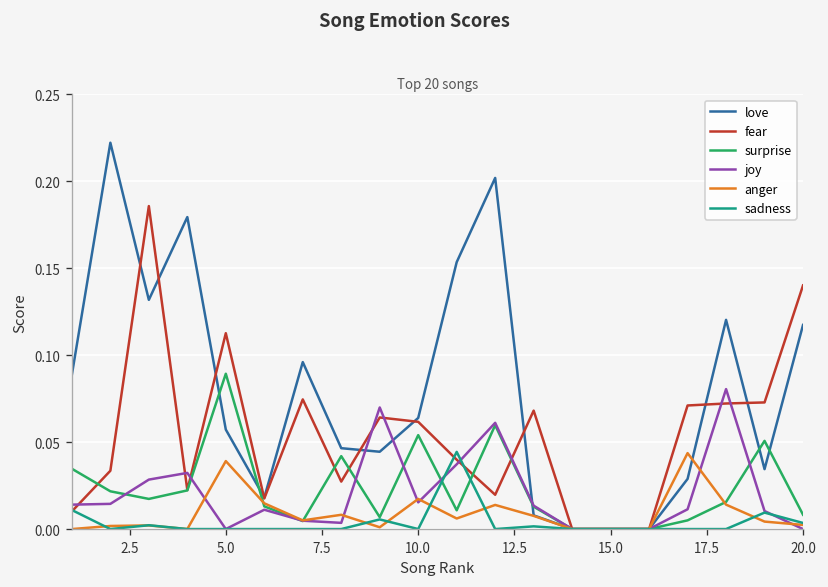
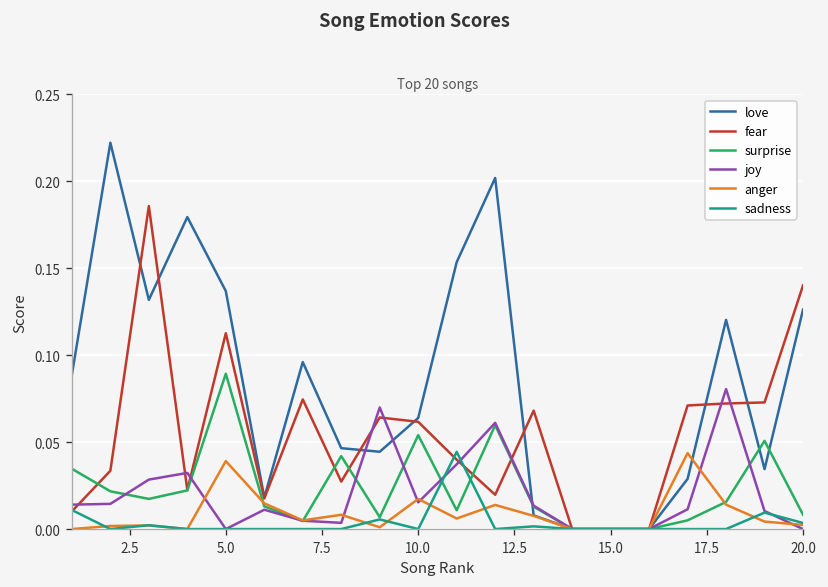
love, 5.0: 0.057 -> 0.137
love, 20.0: 0.117 -> 0.126
